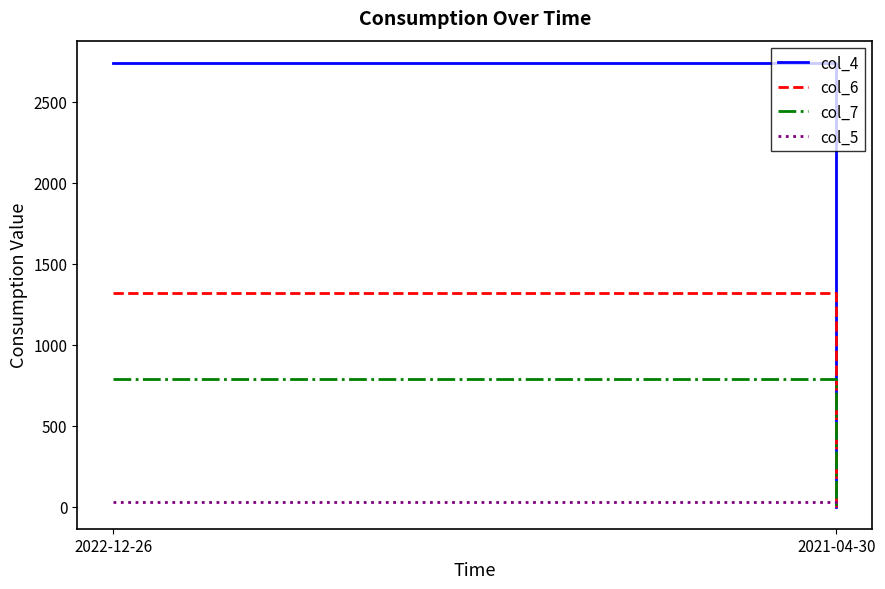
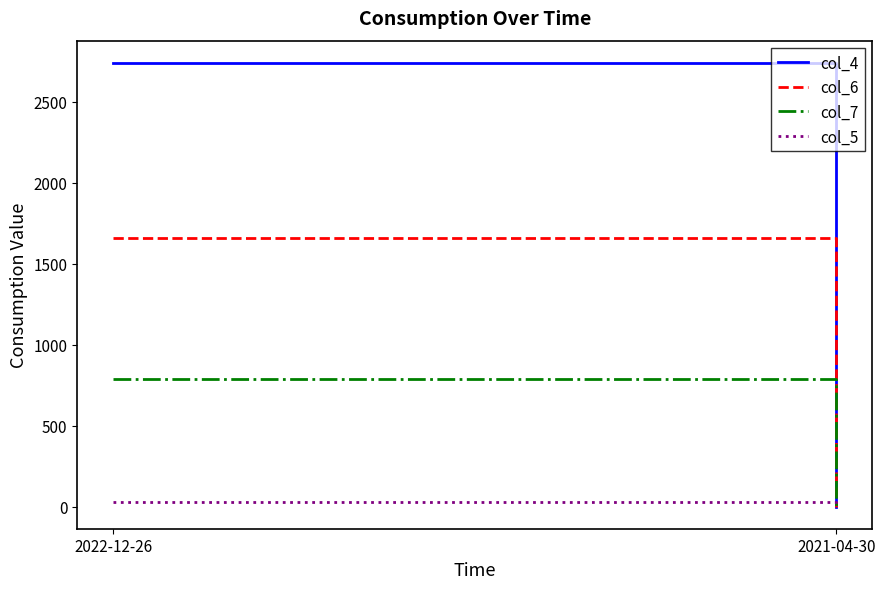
col_6, 2022-12-26: 1320 -> 1660
